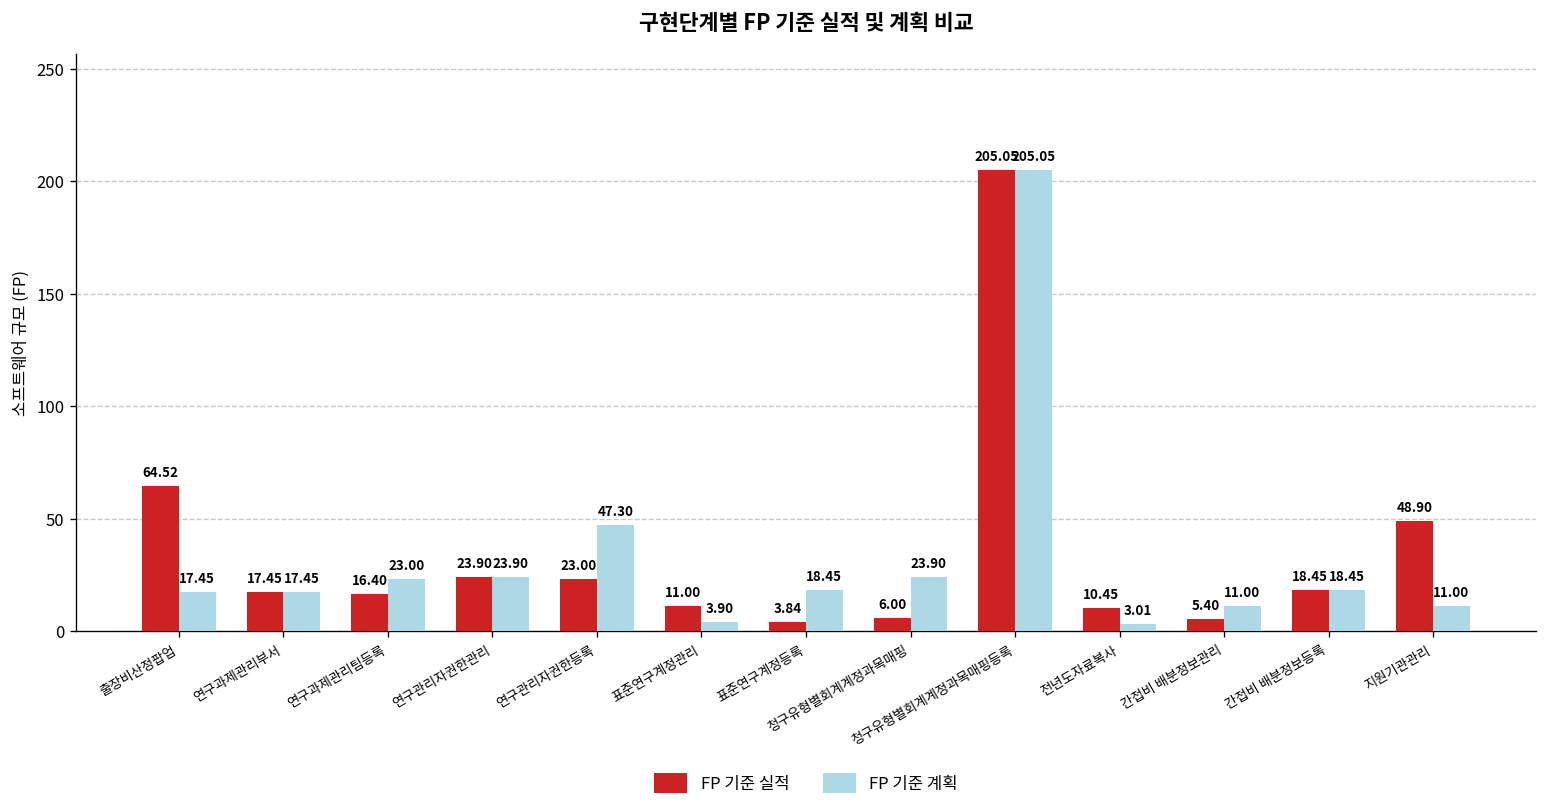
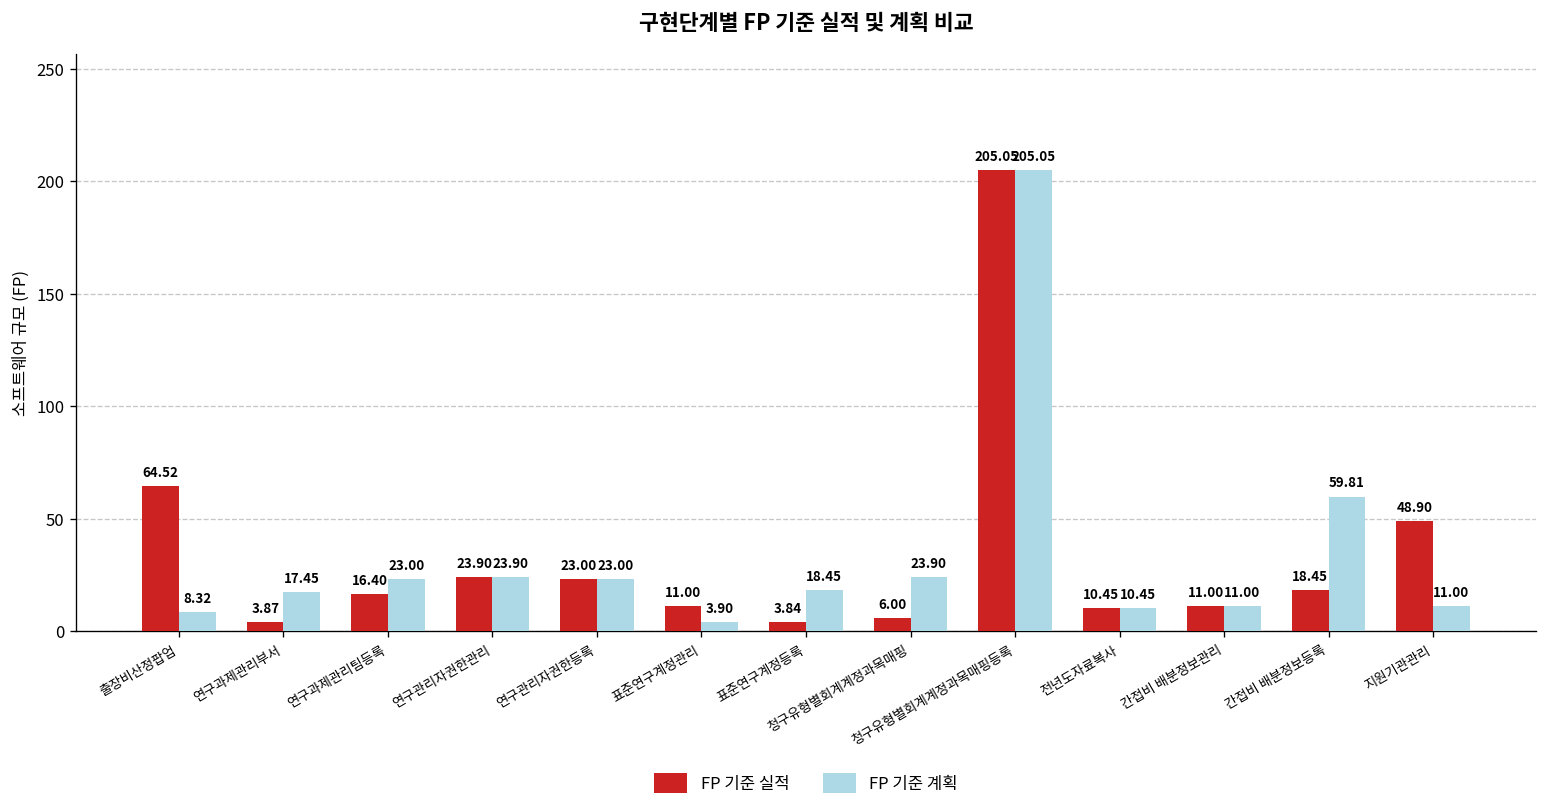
FP 기준 계획, 출장비산정팝업: 17.45 -> 8.32
FP 기준 실적, 연구과제관리부서: 17.45 -> 3.87
FP 기준 계획, 연구관리자권한등록: 47.30 -> 23.00
FP 기준 계획, 전년도자료복사: 3.01 -> 10.45
FP 기준 실적, 간접비 배분정보관리: 5.40 -> 11.00
FP 기준 계획, 간접비 배분정보등록: 18.45 -> 59.81
